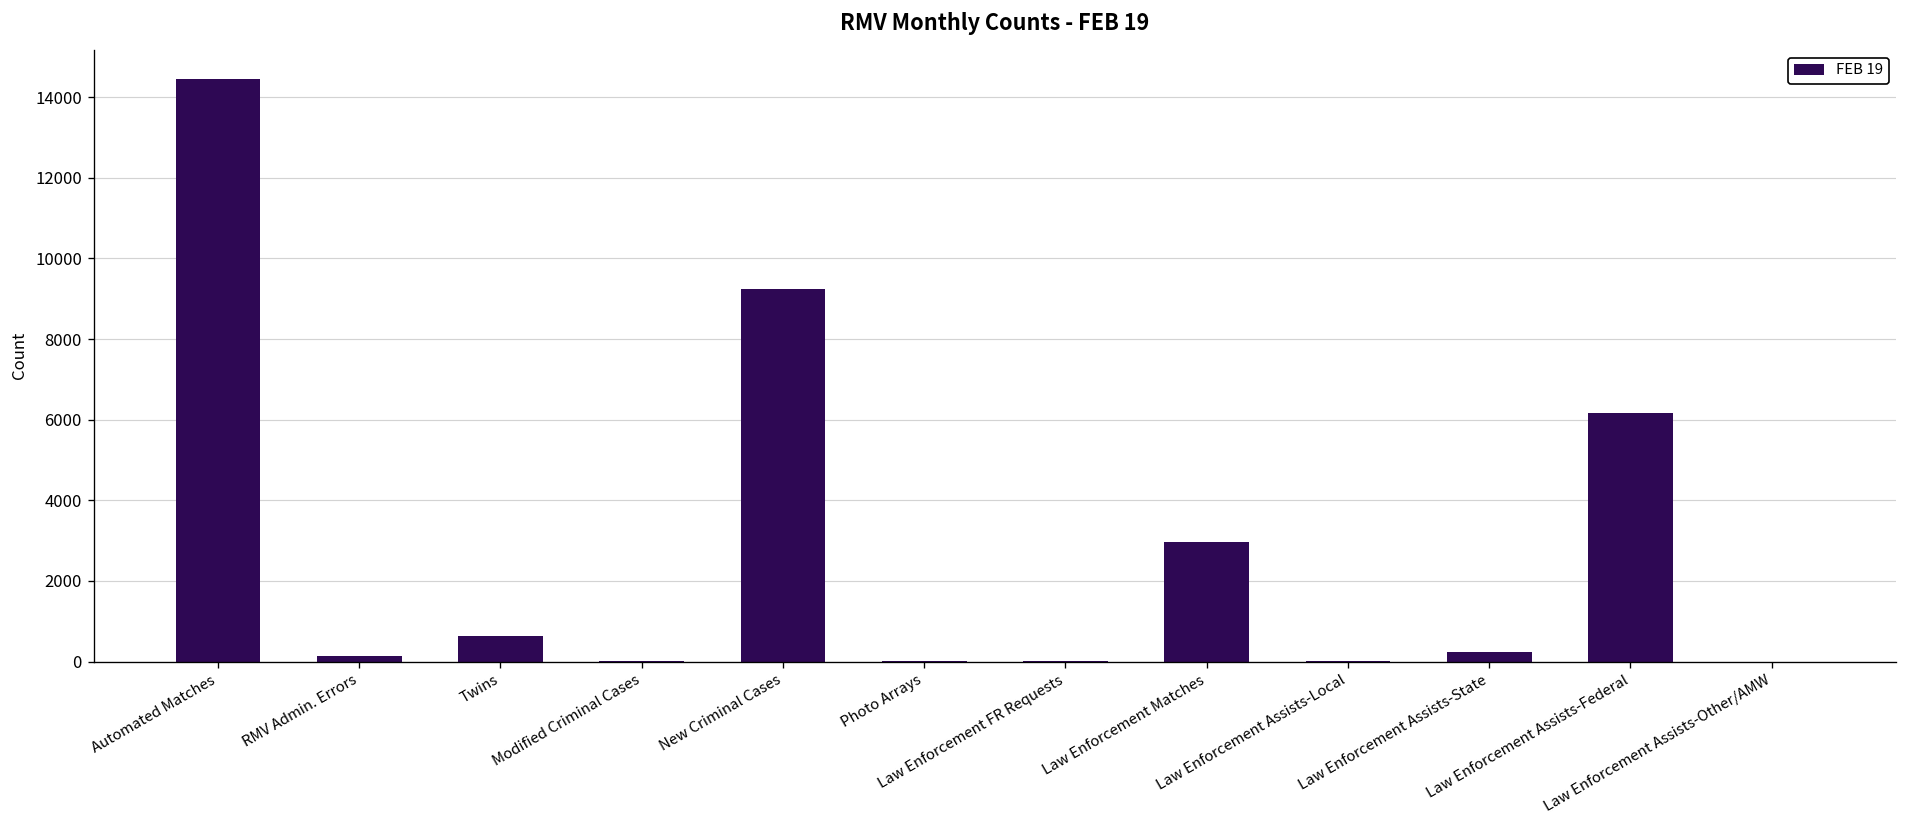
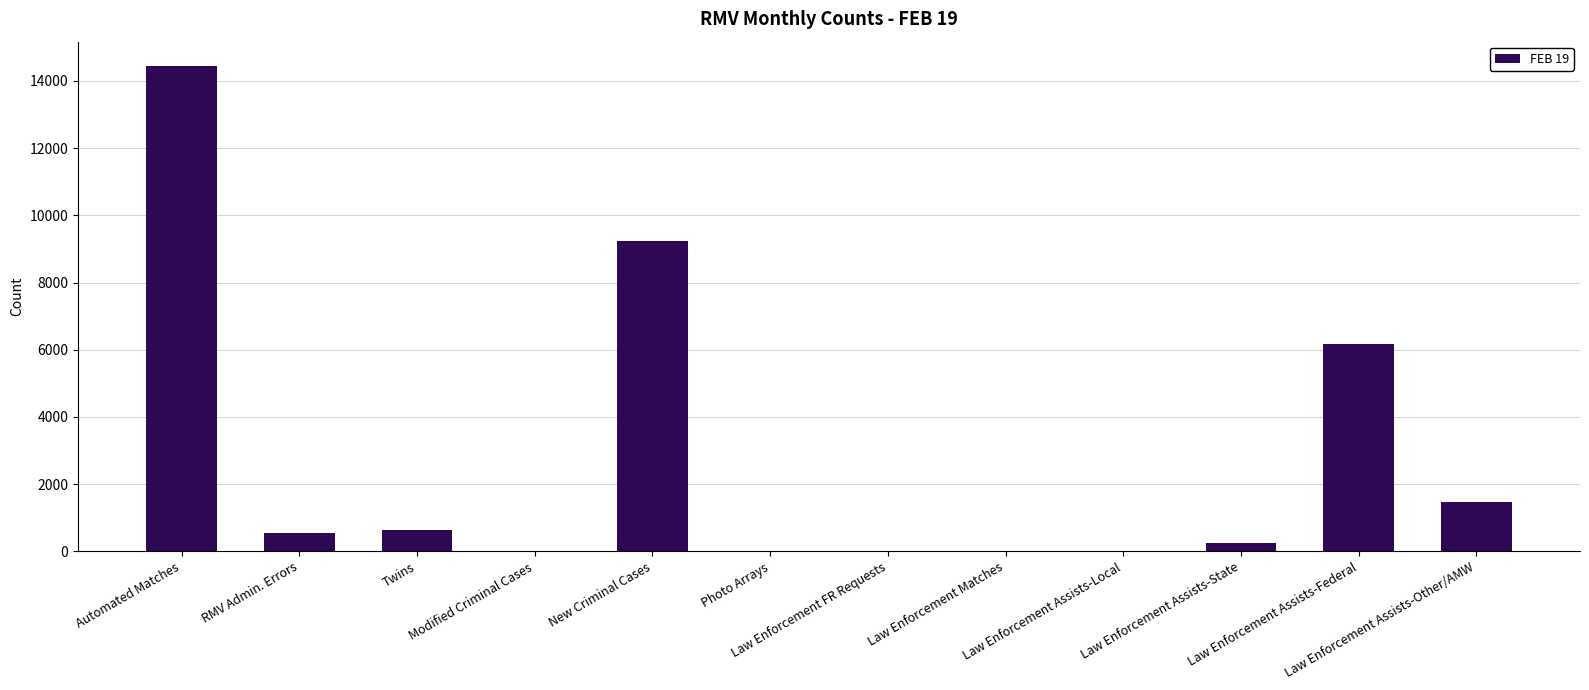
RMV Admin. Errors: 100 -> 500
Law Enforcement Matches: 3000 -> 0
Law Enforcement Assists-Other/AMW: 0 -> 1500
